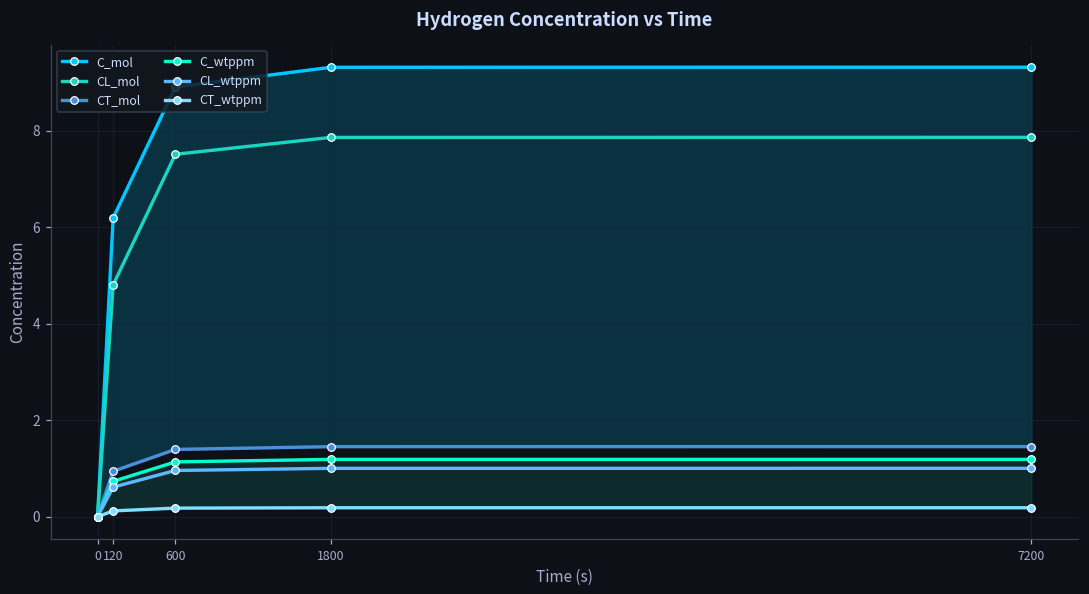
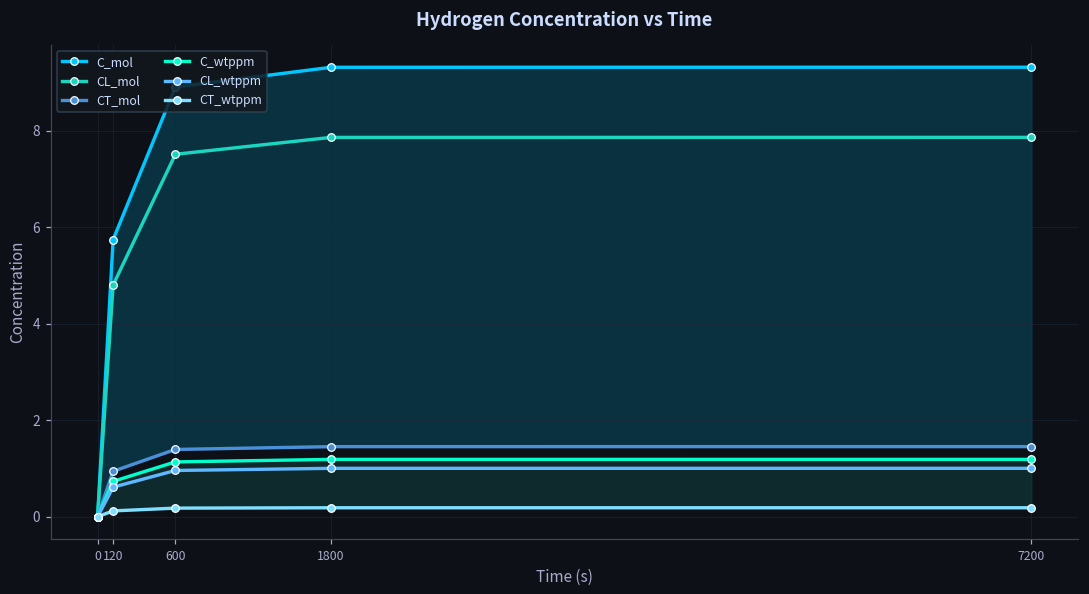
C_mol, 120: 6.2 -> 5.7
